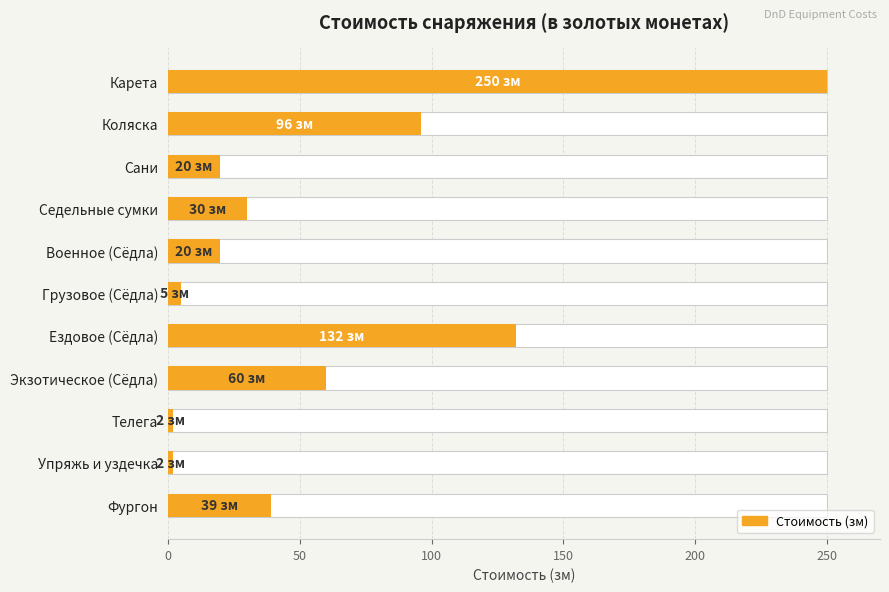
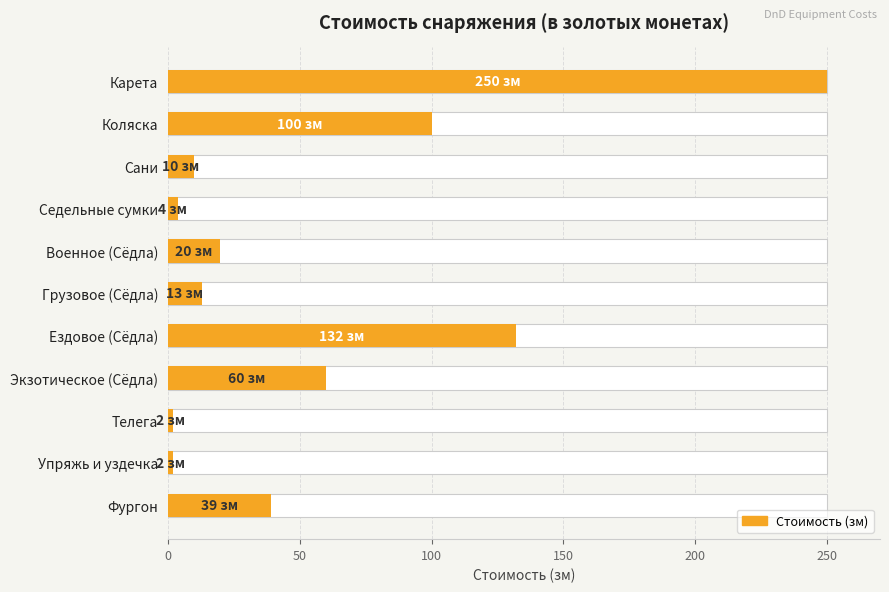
Стоимость (зм), Коляска: 96 -> 100
Стоимость (зм), Сани: 20 -> 10
Стоимость (зм), Седельные сумки: 30 -> 4
Стоимость (зм), Грузовое (Сёдла): 5 -> 13
